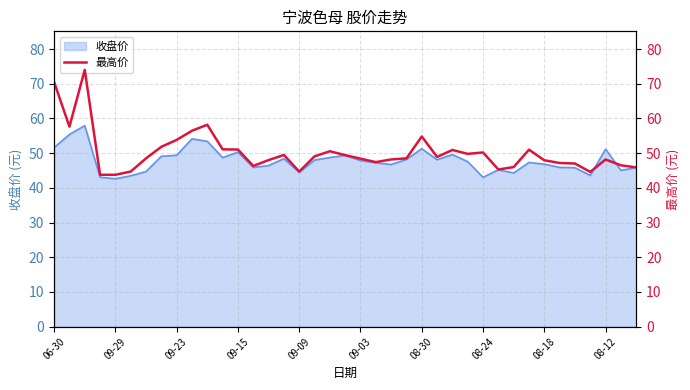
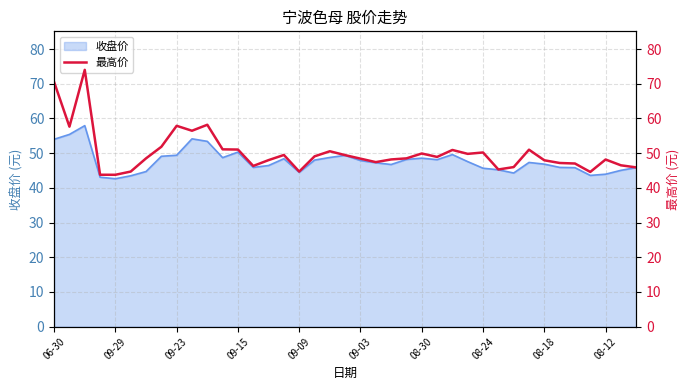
收盘价, 06-30: 52 -> 54
收盘价, 08-30: 51 -> 49
收盘价, 08-24: 43 -> 46
收盘价, 08-12: 51 -> 44
最高价, 09-23: 54 -> 58
最高价, 08-30: 55 -> 50
